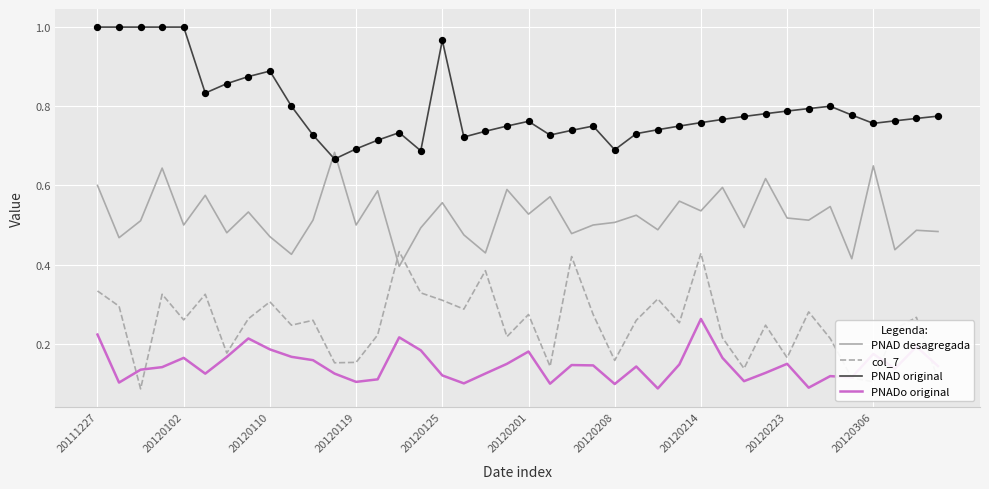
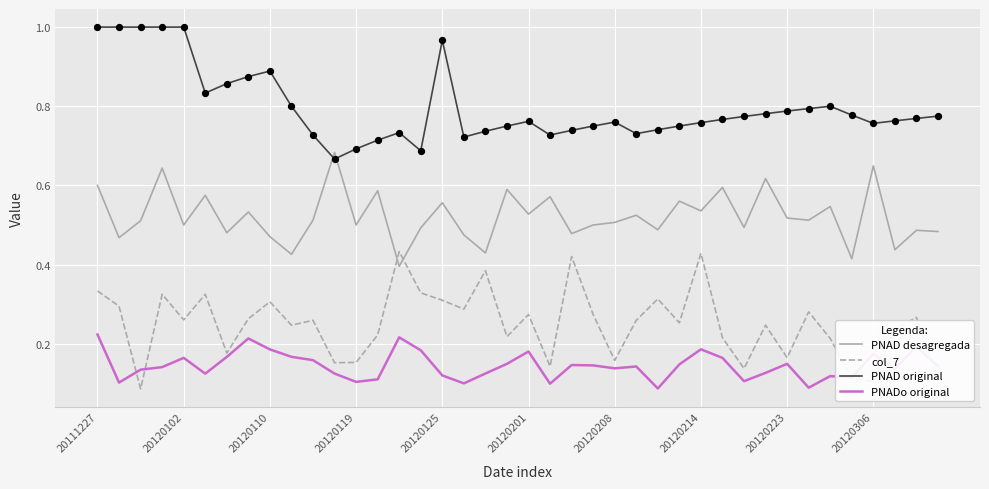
PNAD original, 20120208: 0.69 -> 0.76
PNADo original, 20120208: 0.10 -> 0.14
PNADo original, 20120214: 0.26 -> 0.19
